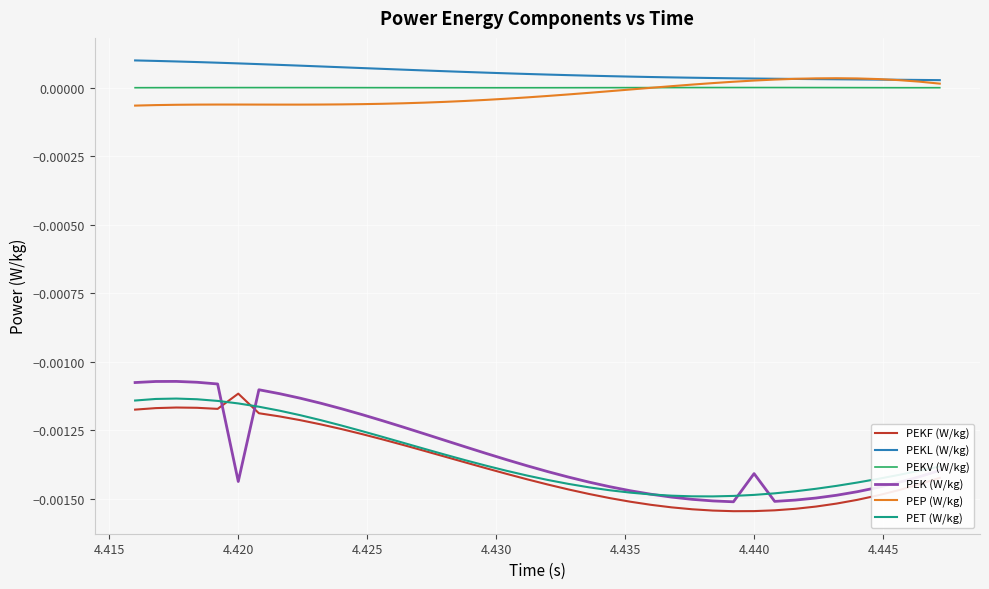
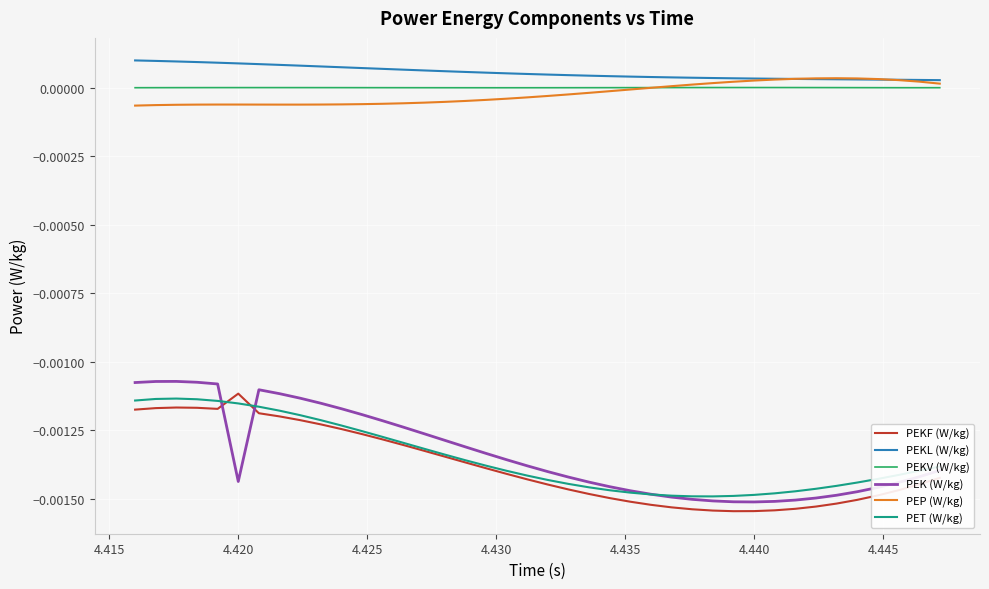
PEK (W/kg), 4.440: -0.00141 -> -0.00151
